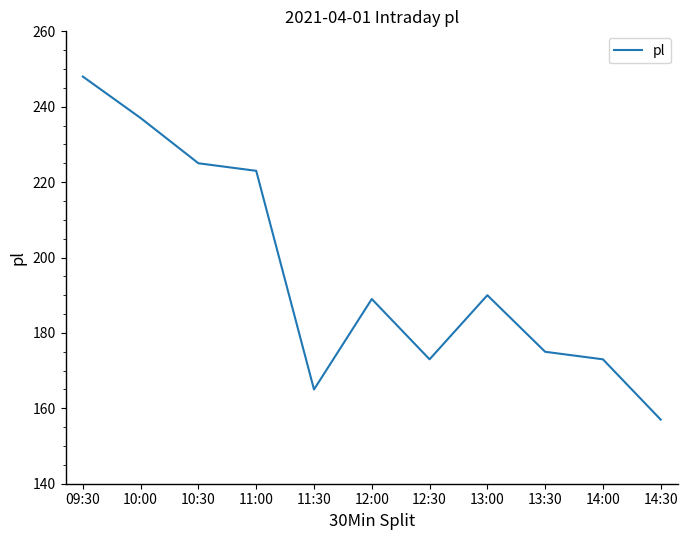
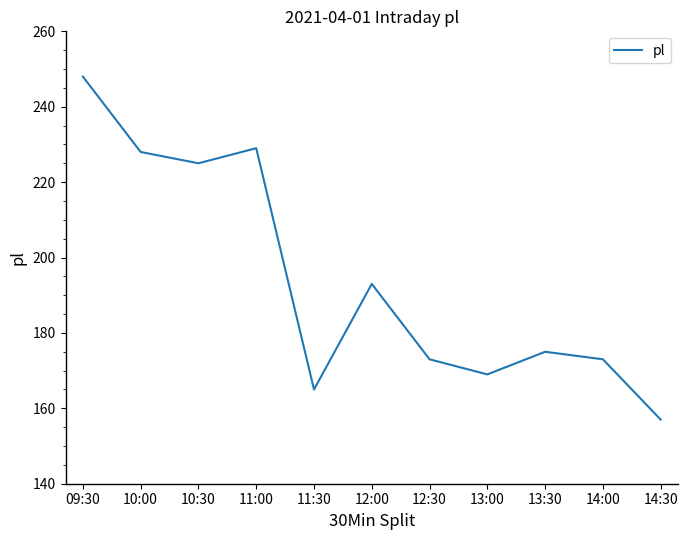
10:00: 237 -> 228
11:00: 223 -> 229
12:00: 189 -> 193
13:00: 190 -> 169
